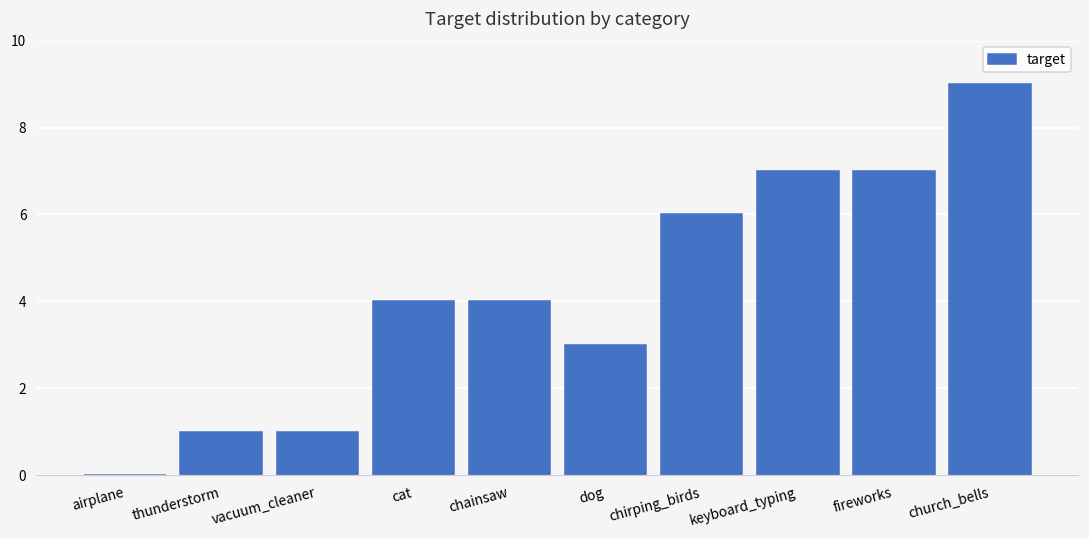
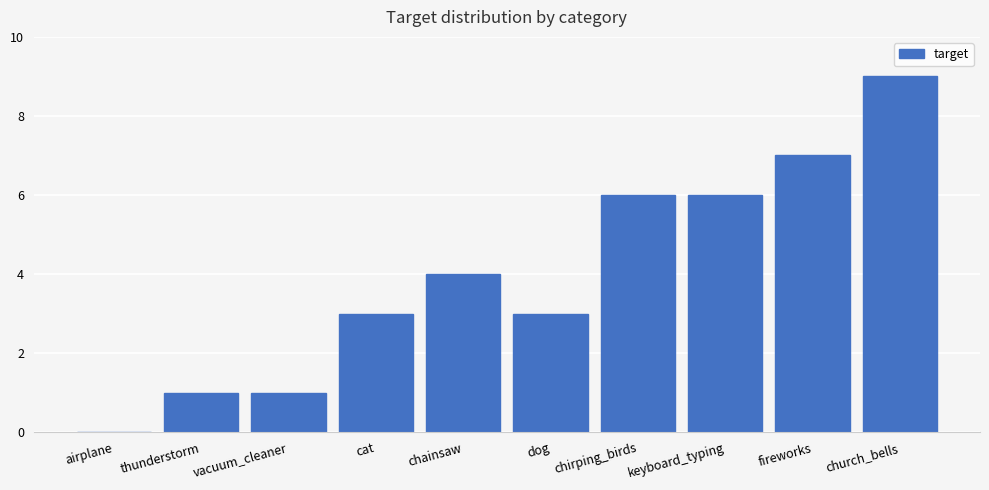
cat: 4 -> 3
keyboard_typing: 7 -> 6
